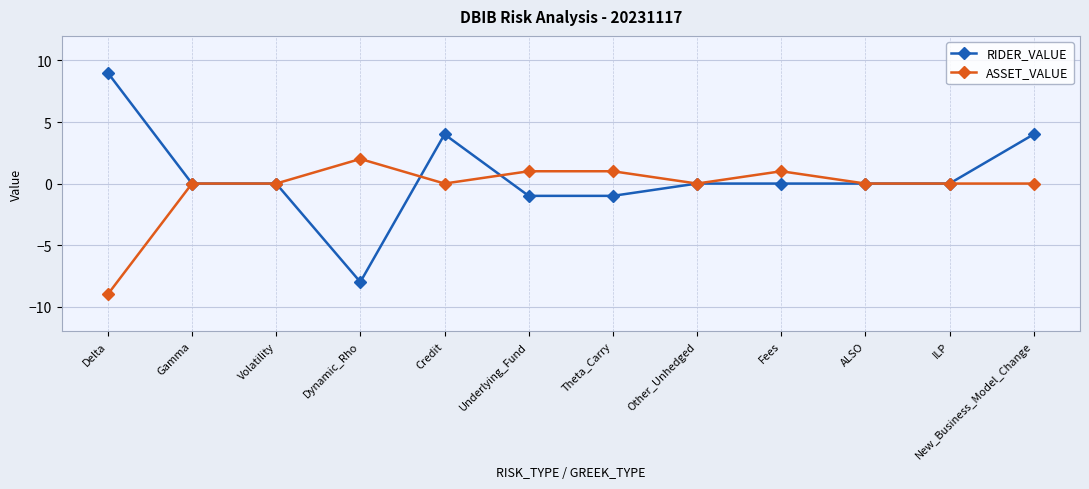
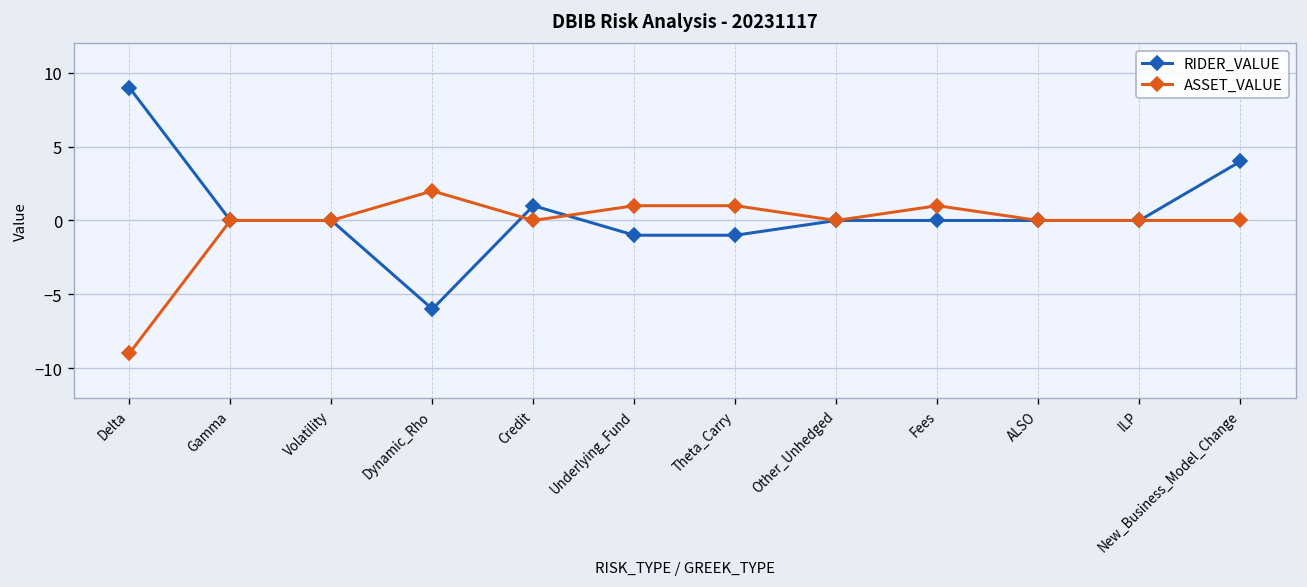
RIDER_VALUE, Dynamic_Rho: -8 -> -6
RIDER_VALUE, Credit: 4 -> 1
